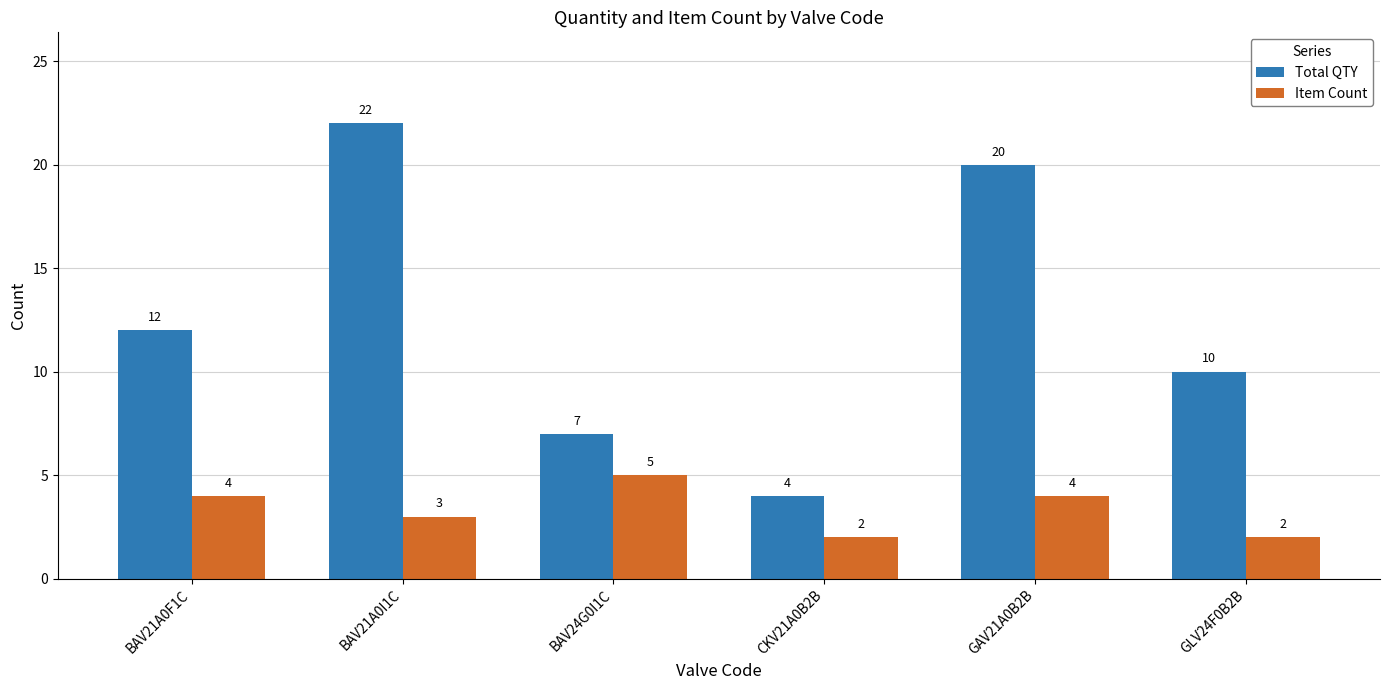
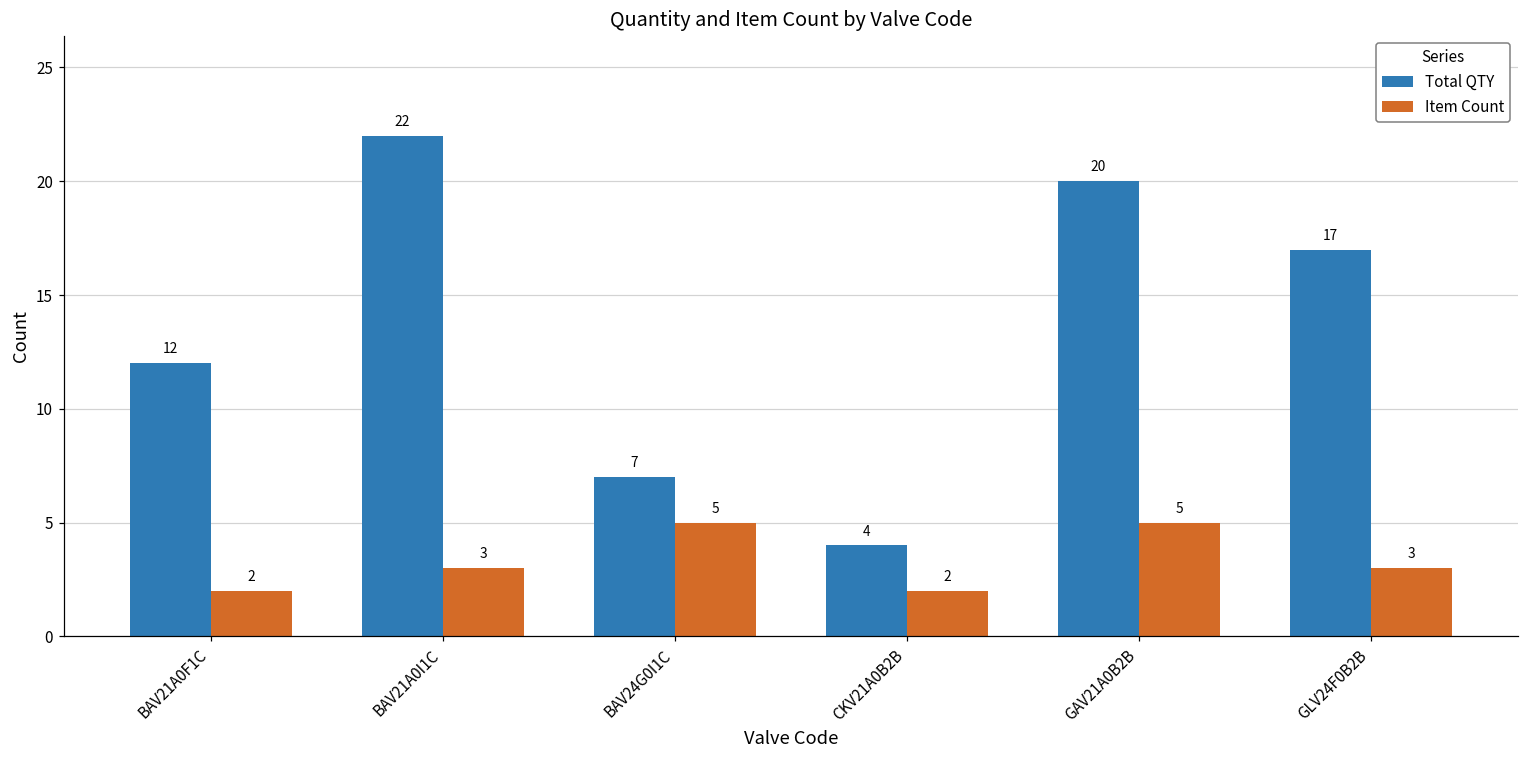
Item Count, BAV21A0F1C: 4 -> 2
Item Count, GAV21A0B2B: 4 -> 5
Total QTY, GLV24F0B2B: 10 -> 17
Item Count, GLV24F0B2B: 2 -> 3
